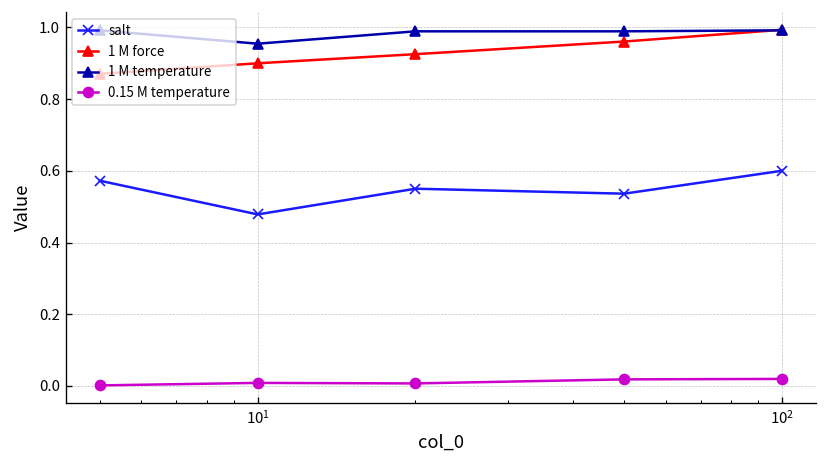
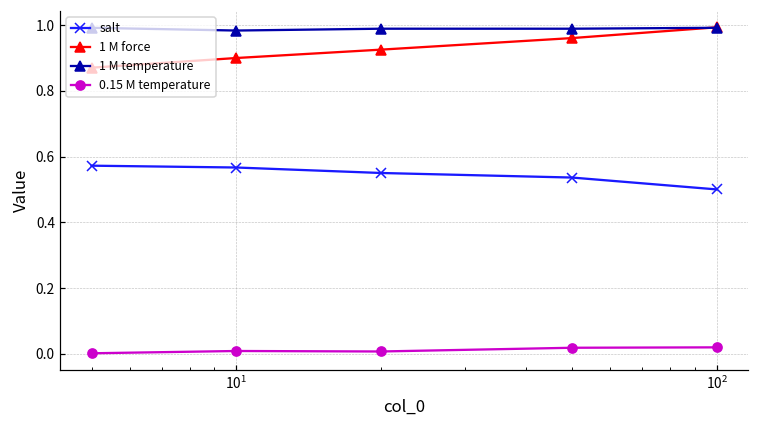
salt, 10^1: 0.48 -> 0.57
1 M temperature, 10^1: 0.95 -> 0.98
salt, 10^2: 0.6 -> 0.5
